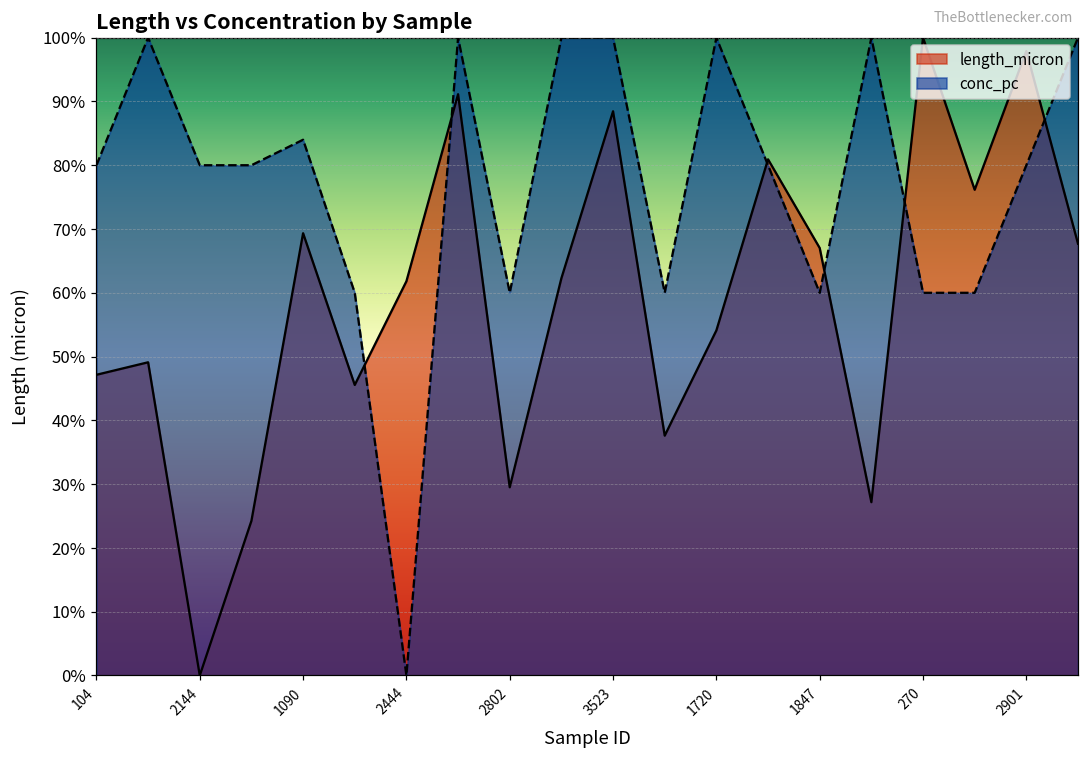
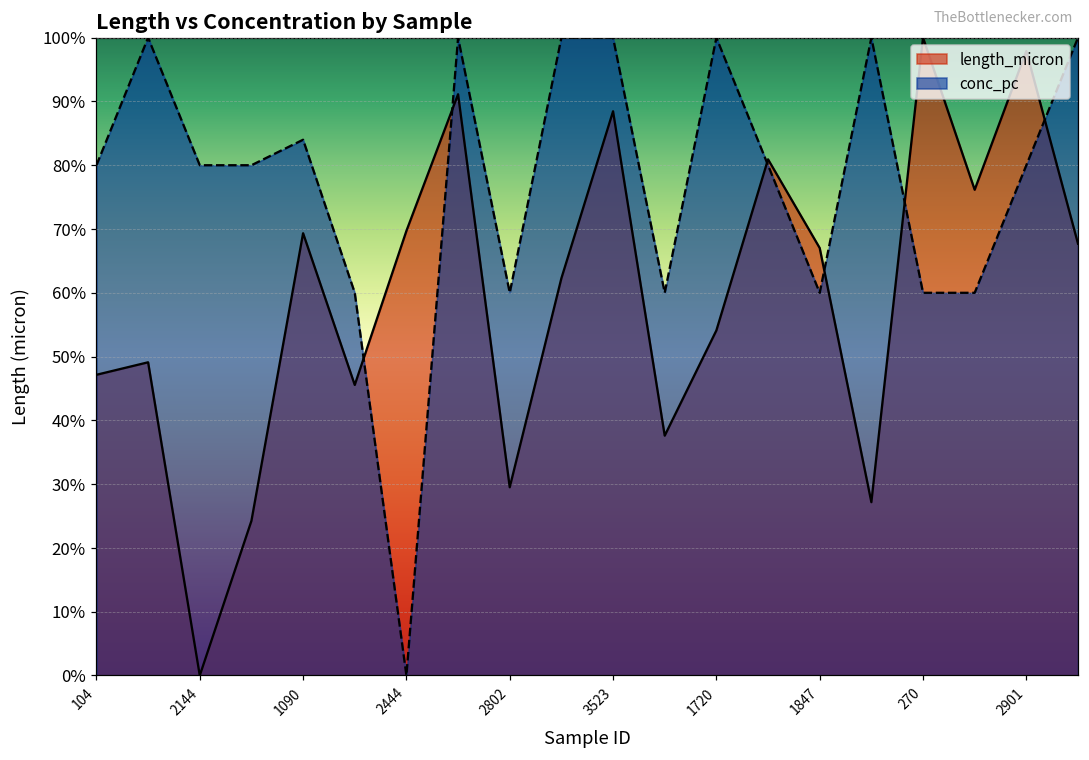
length_micron, 2444: 62% -> 70%
